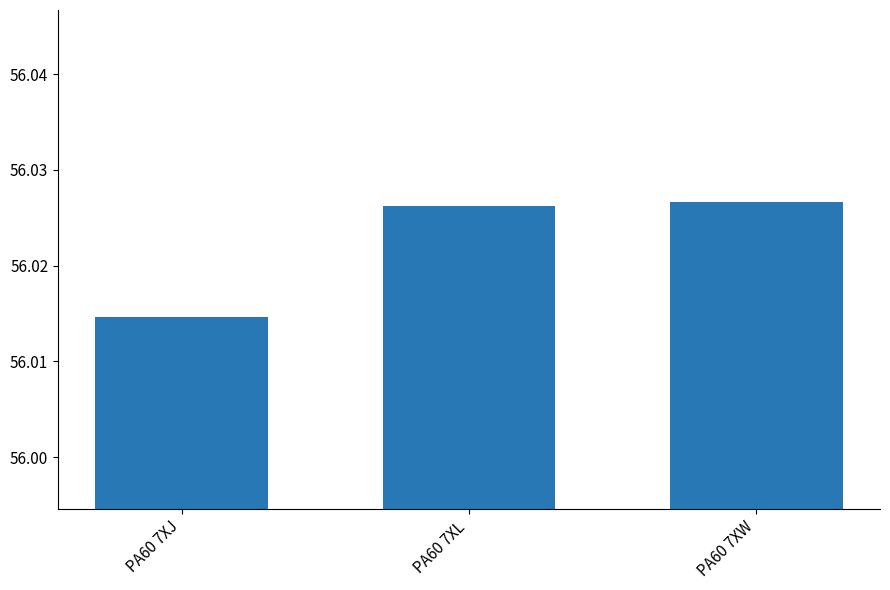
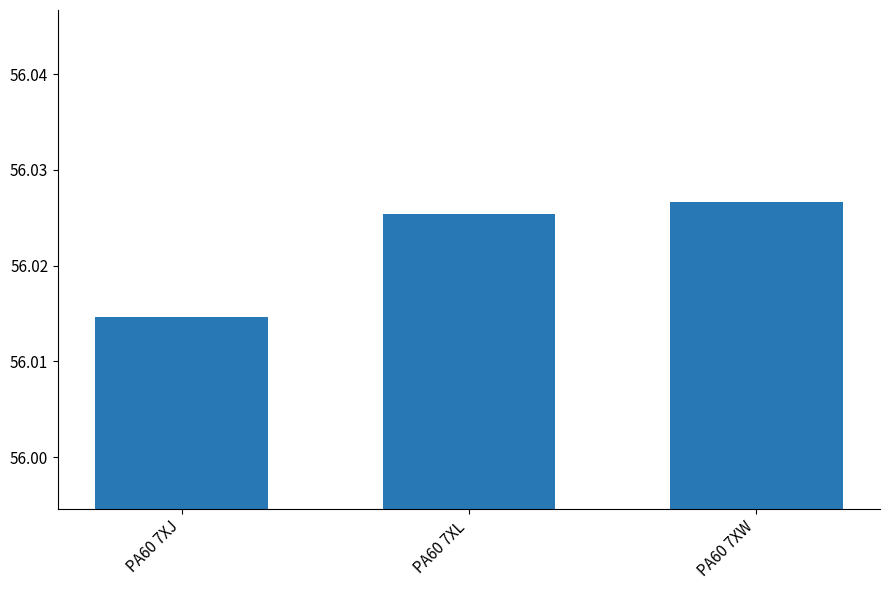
PA60 7XL: 56.026 -> 56.025
